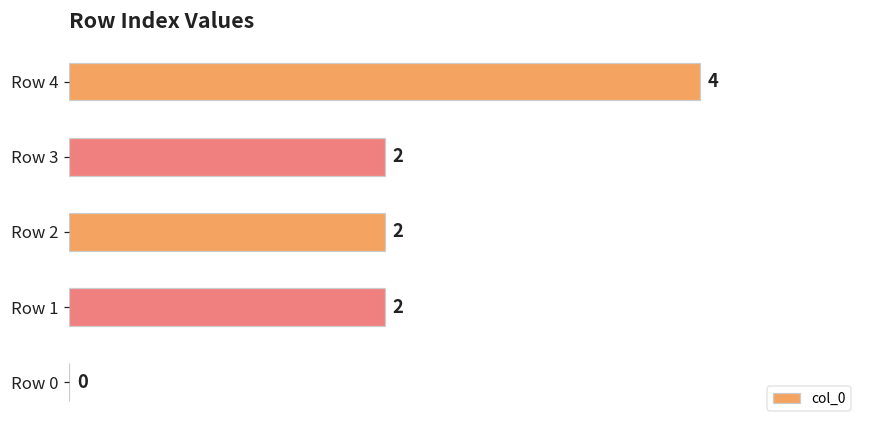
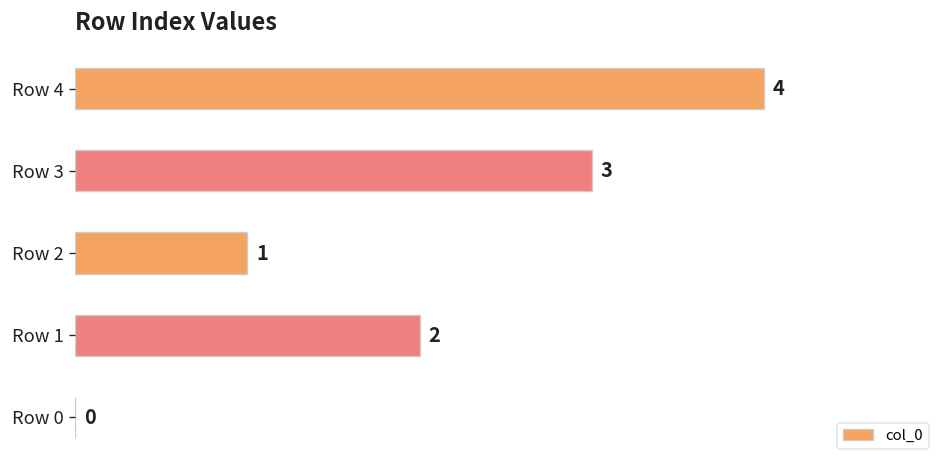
Row 3: 2 -> 3
Row 2: 2 -> 1
